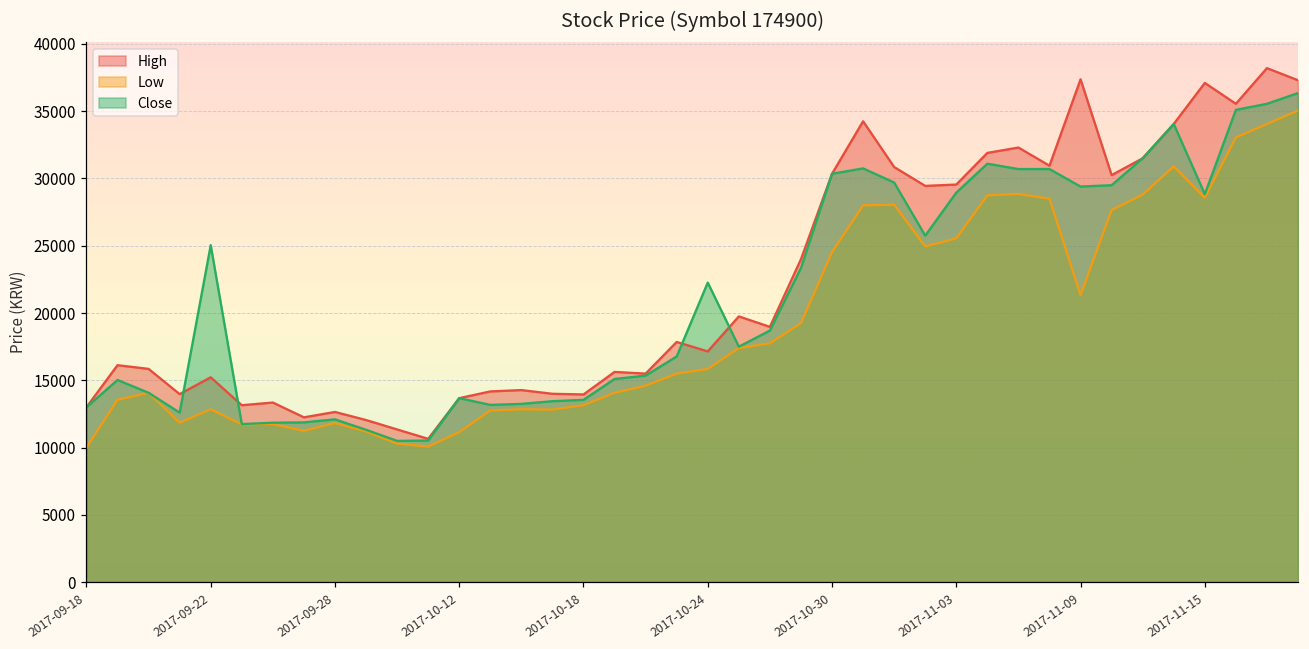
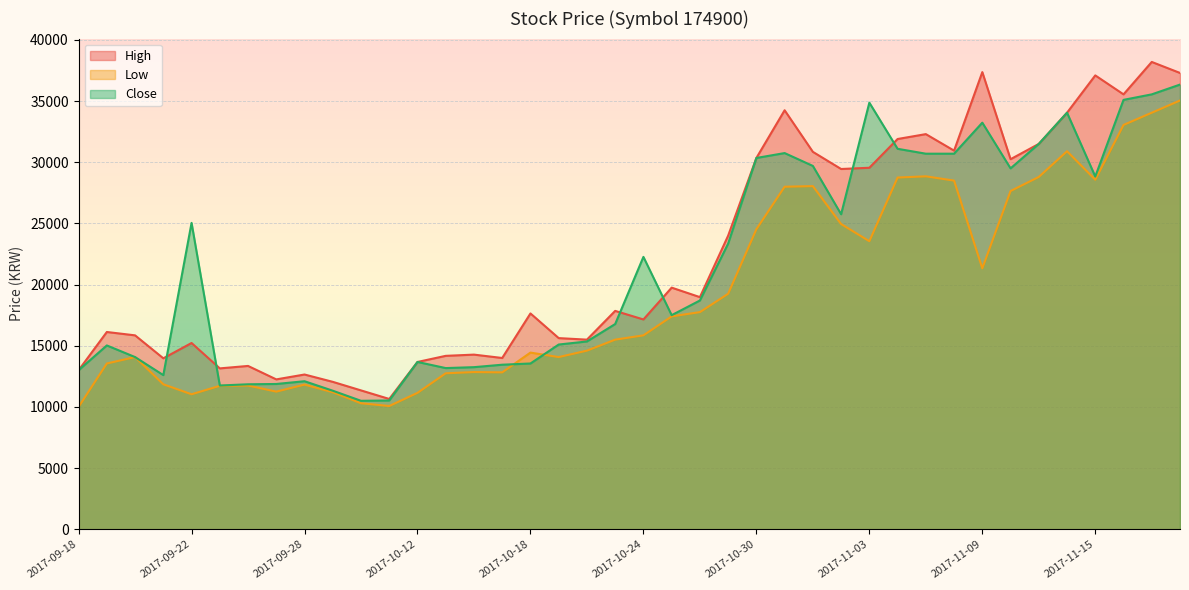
Low, 2017-09-22: 12900 -> 11000
High, 2017-10-18: 14000 -> 17600
Low, 2017-10-18: 13200 -> 14400
Low, 2017-11-03: 25600 -> 23500
Close, 2017-11-03: 29000 -> 34900
Close, 2017-11-09: 29400 -> 33200
